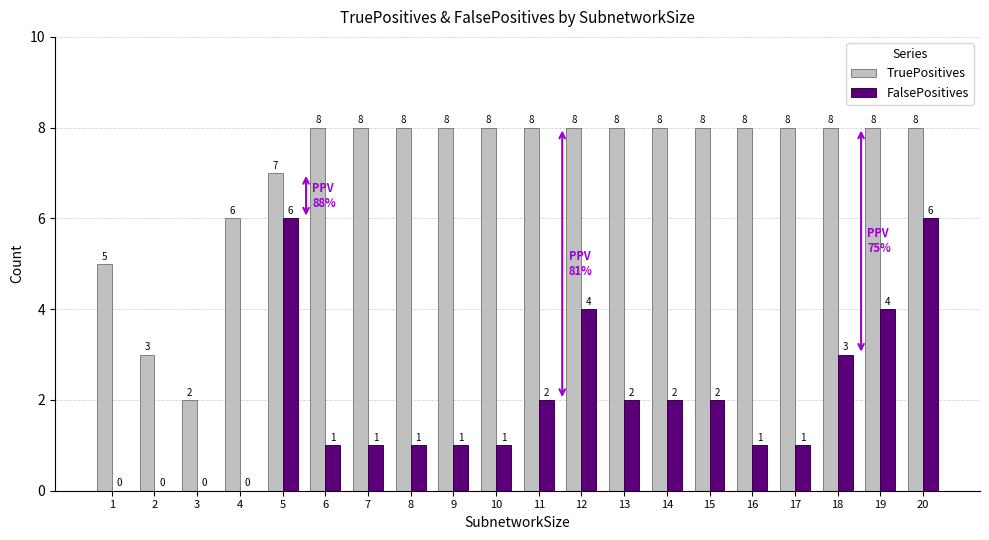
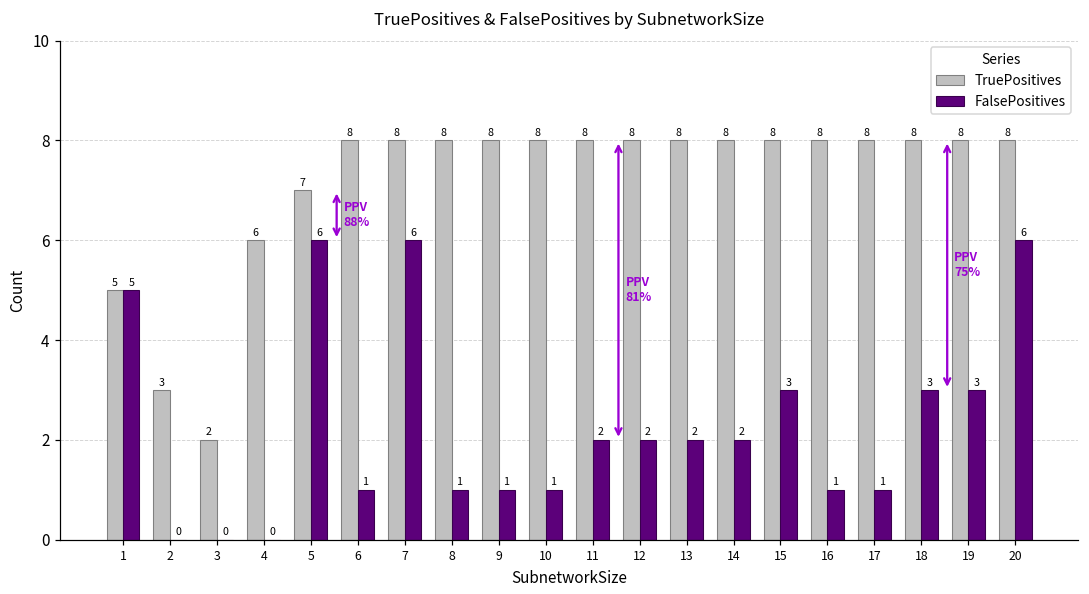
FalsePositives, 1: 0 -> 5
FalsePositives, 7: 1 -> 6
FalsePositives, 12: 4 -> 2
FalsePositives, 15: 2 -> 3
FalsePositives, 19: 4 -> 3
